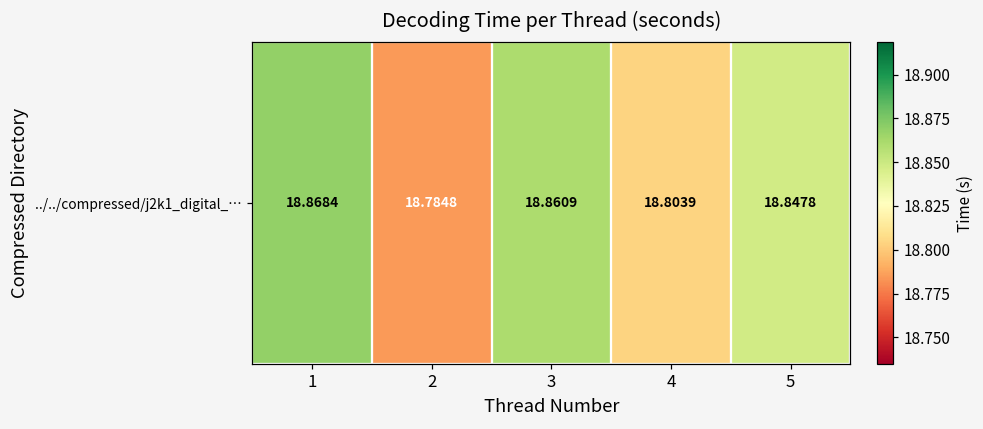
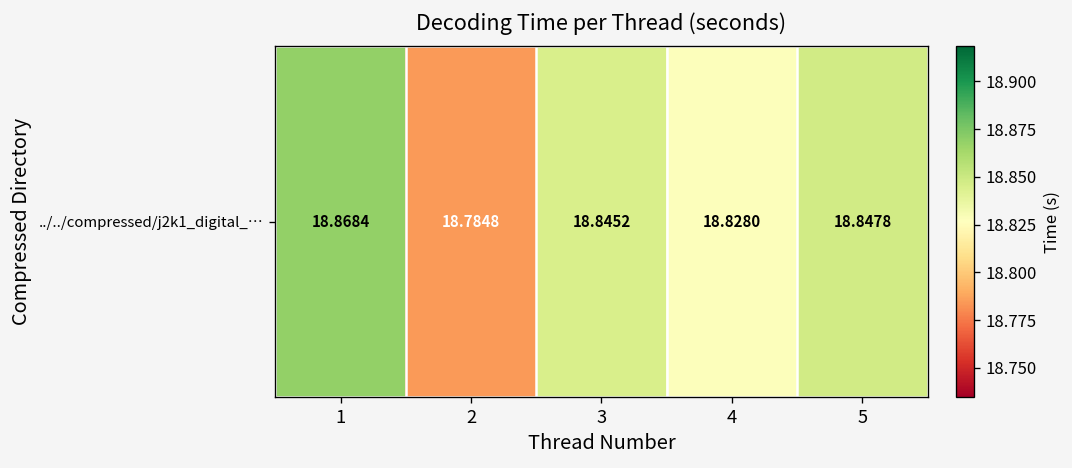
../../compressed/j2k1_digital_…, 3: 18.8609 -> 18.8452
../../compressed/j2k1_digital_…, 4: 18.8039 -> 18.8280
